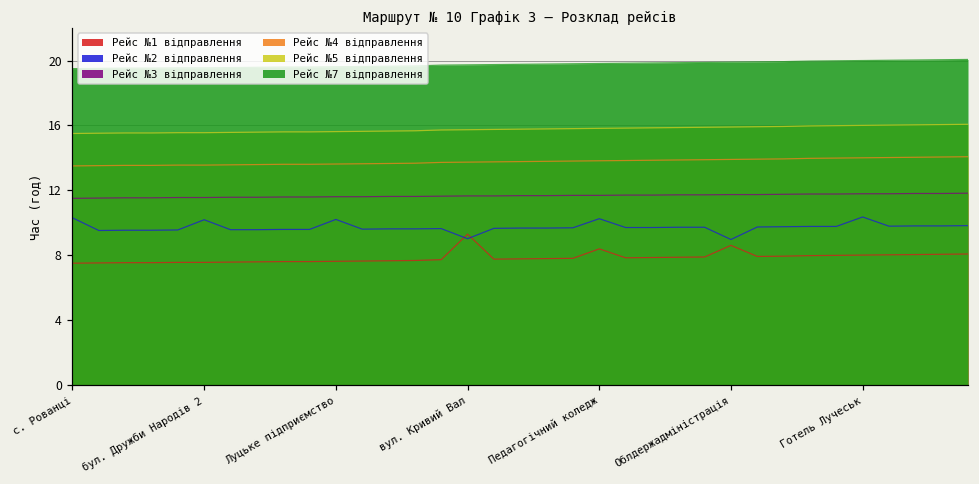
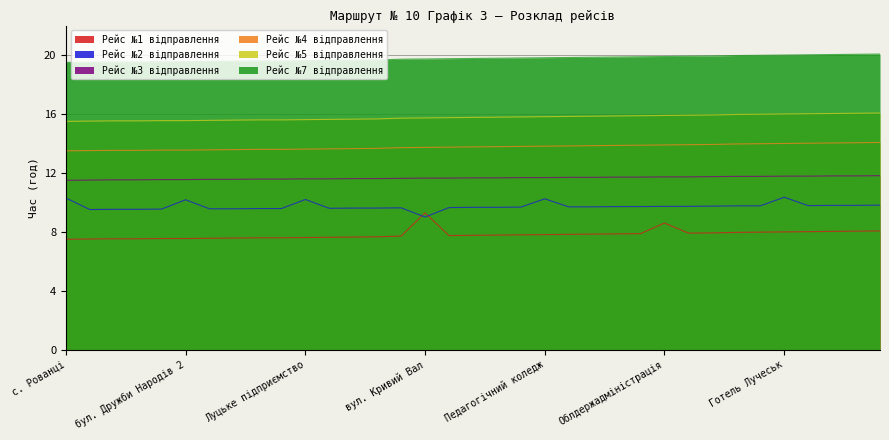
Рейс №1 відправлення, Педагогічний коледж: 8.4 -> 7.8
Рейс №2 відправлення, Облдержадміністрація: 9.0 -> 9.7
